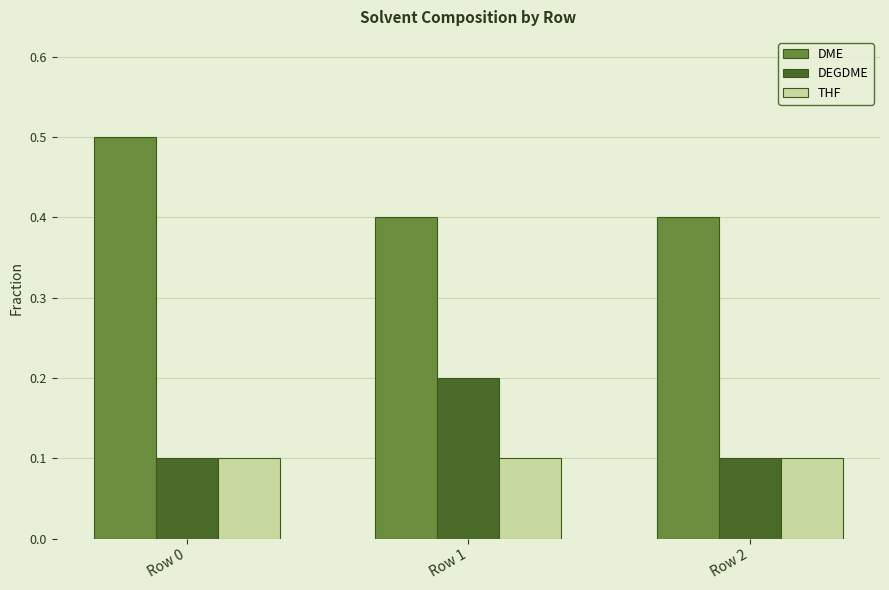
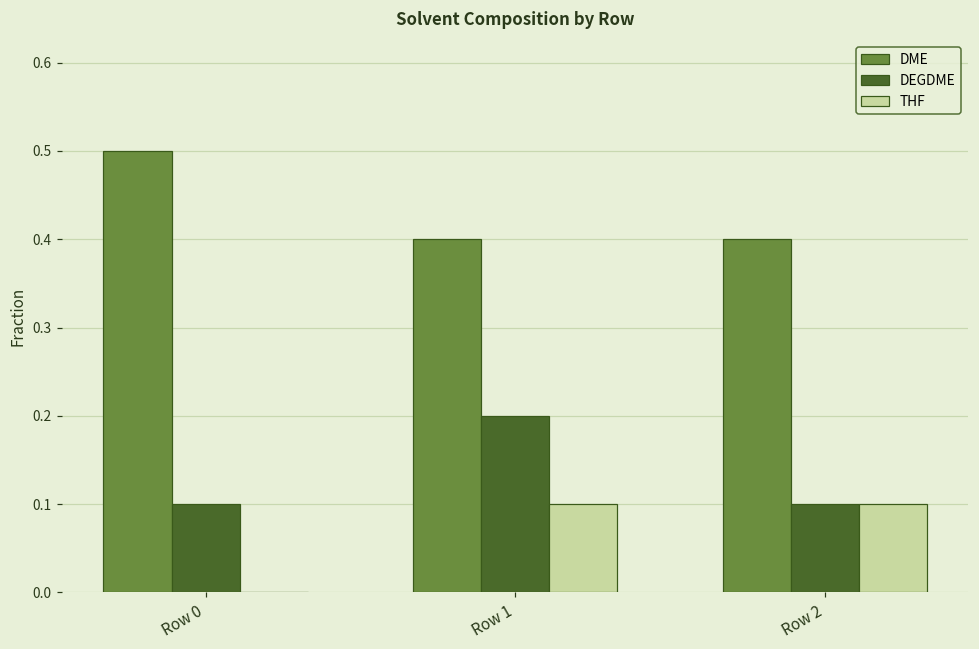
THF, Row 0: 0.1 -> 0.0
